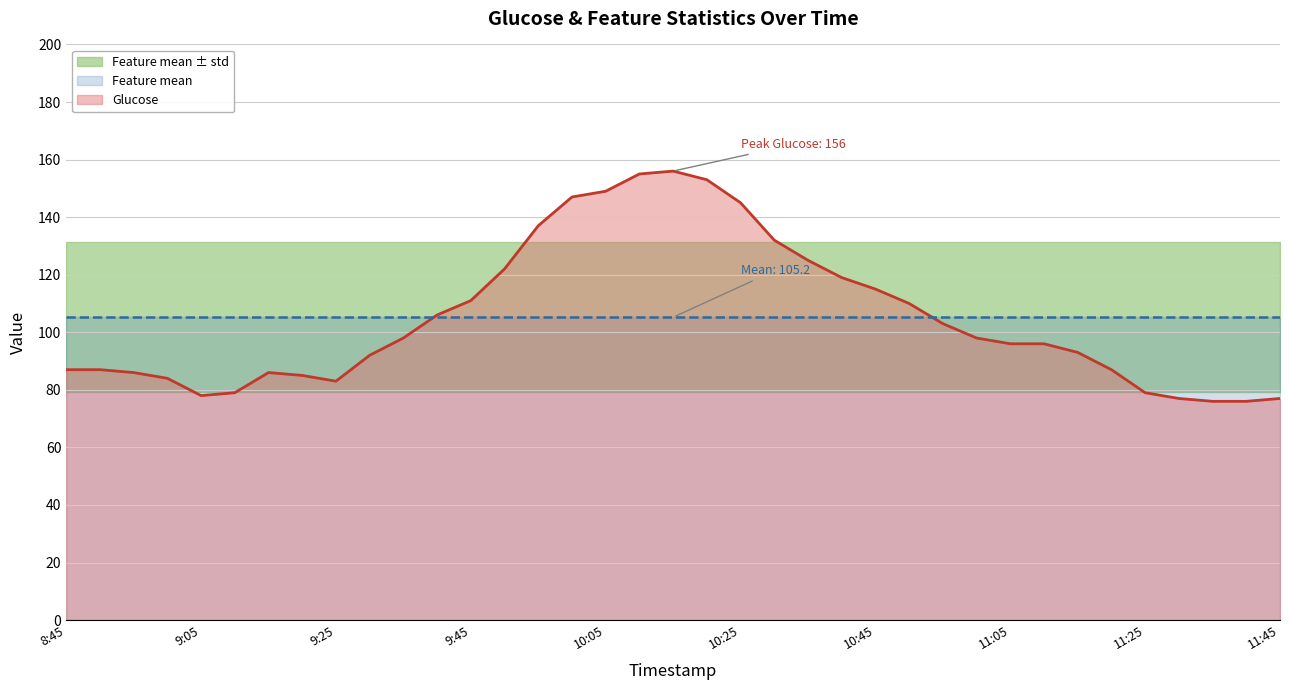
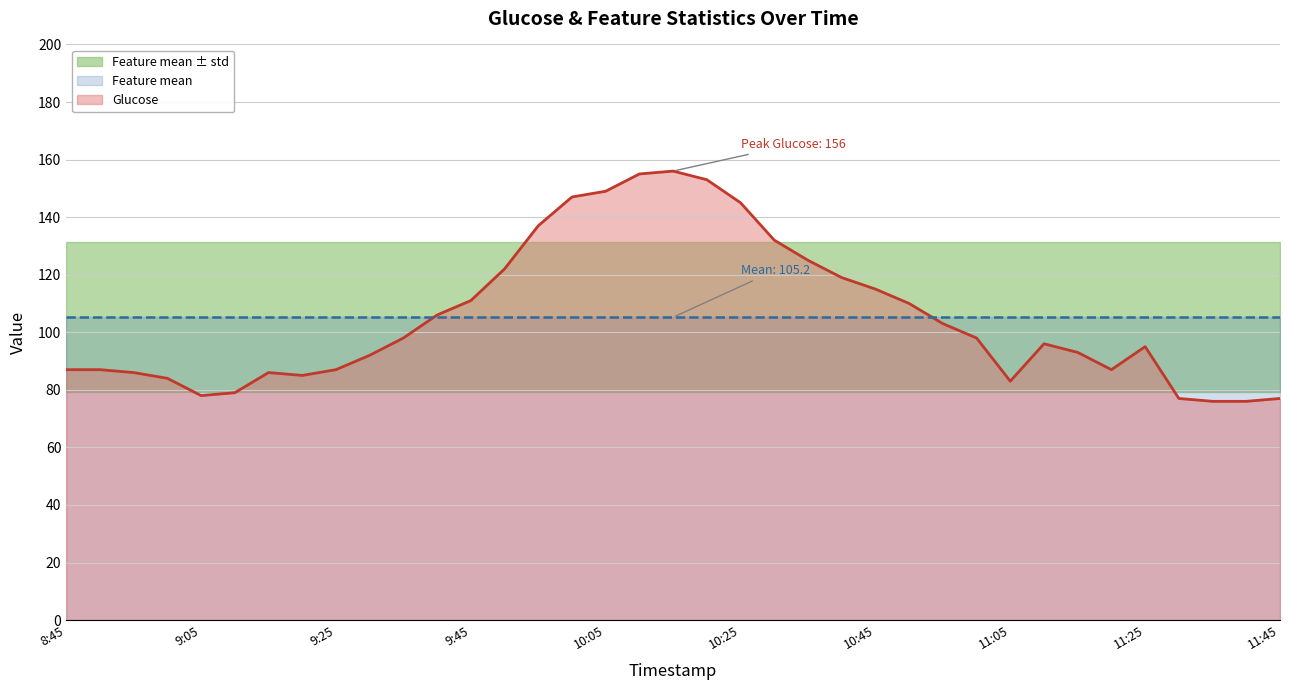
Glucose, 9:25: 83 -> 87
Glucose, 11:05: 96 -> 83
Glucose, 11:25: 79 -> 95
